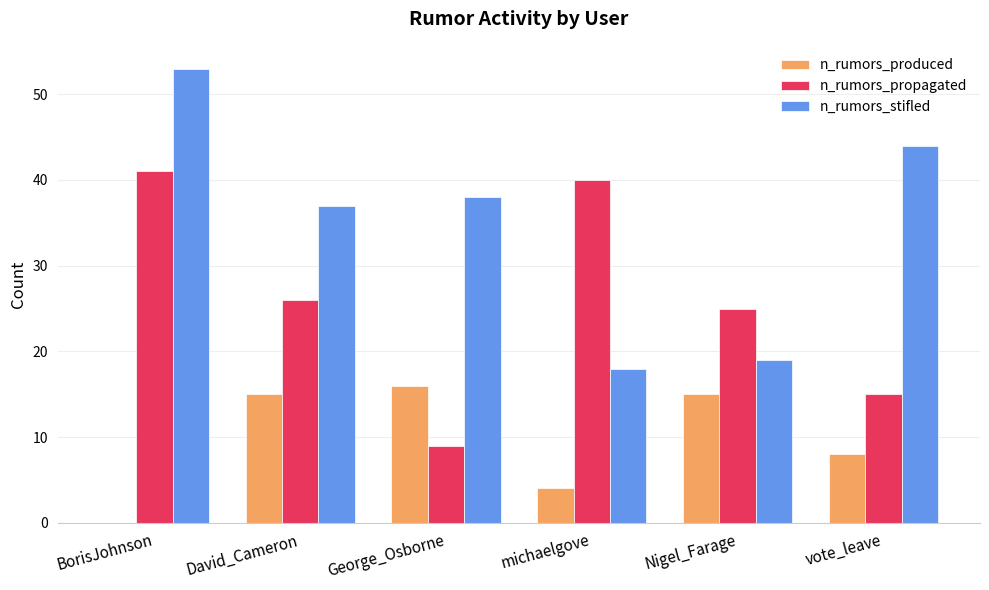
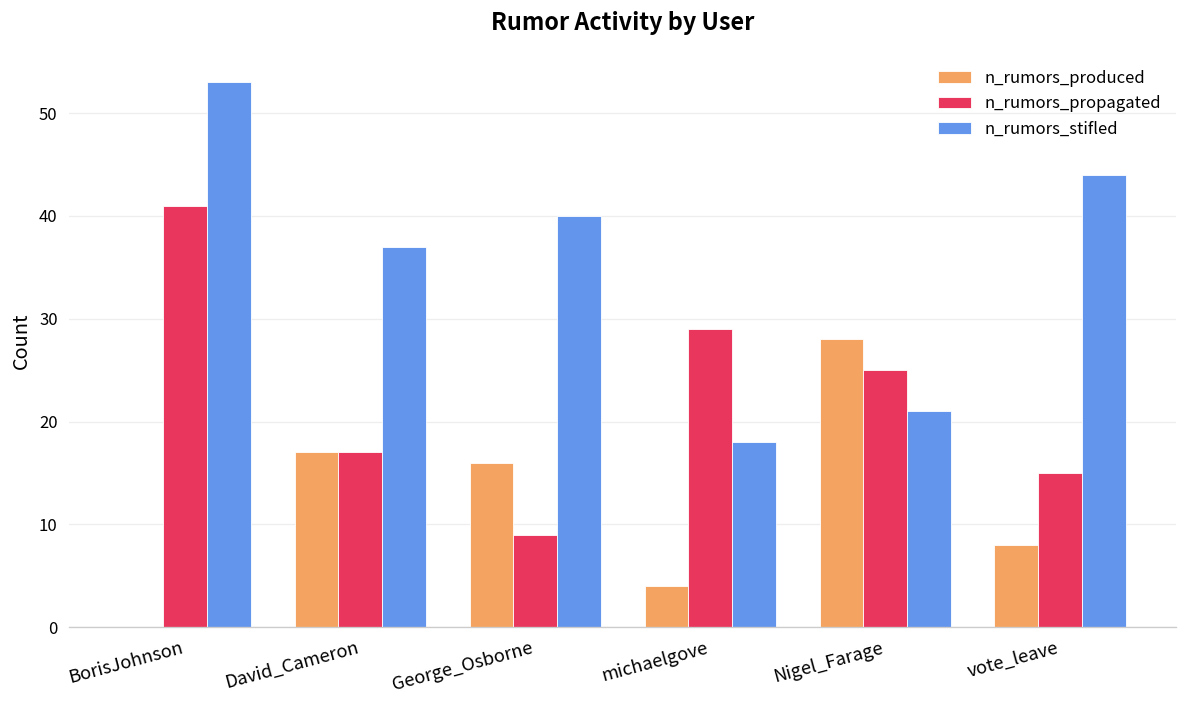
n_rumors_produced, David_Cameron: 15 -> 17
n_rumors_propagated, David_Cameron: 26 -> 17
n_rumors_stifled, George_Osborne: 38 -> 40
n_rumors_propagated, michaelgove: 40 -> 29
n_rumors_produced, Nigel_Farage: 15 -> 28
n_rumors_stifled, Nigel_Farage: 19 -> 21
